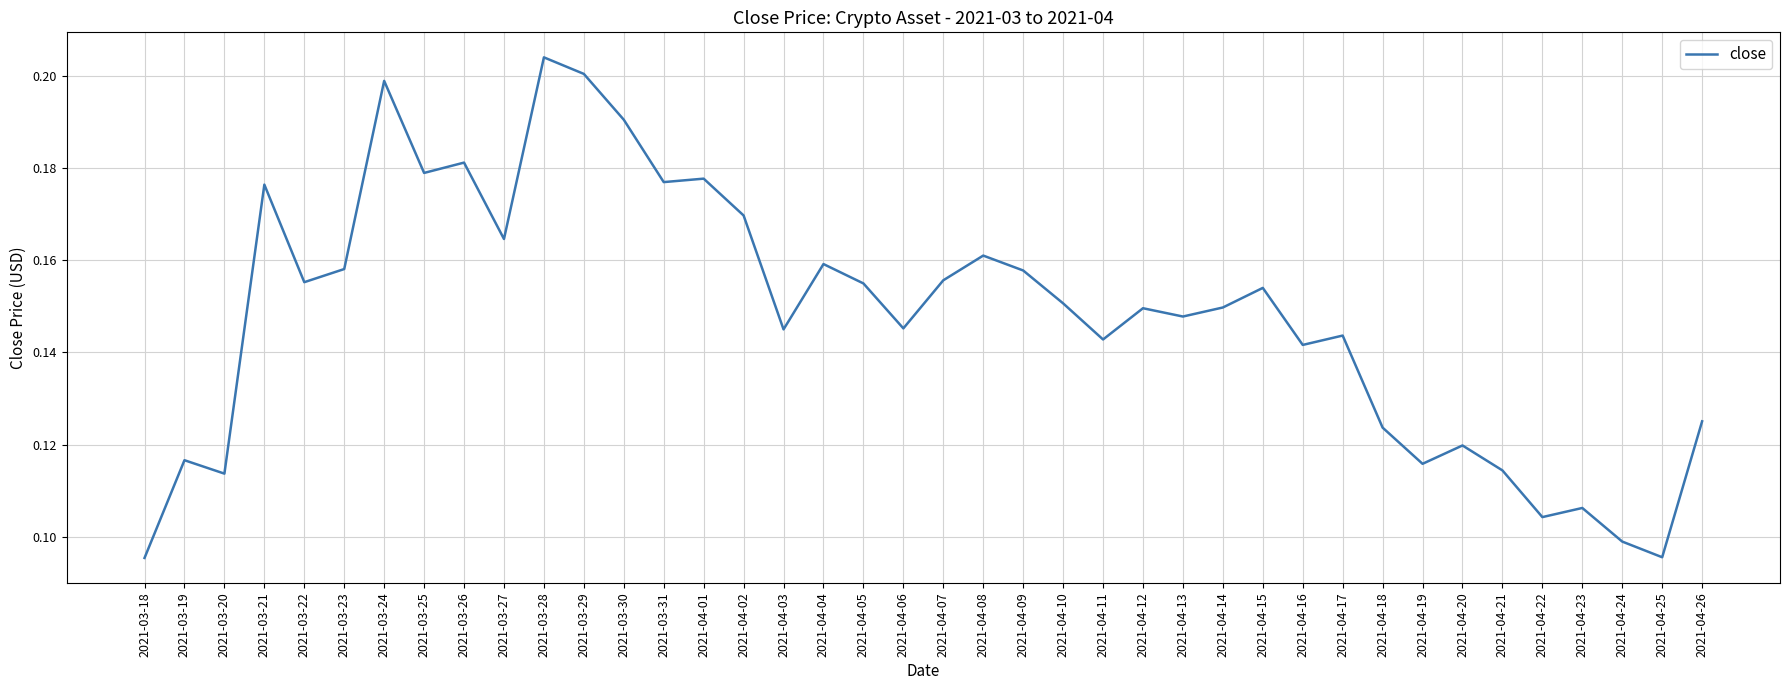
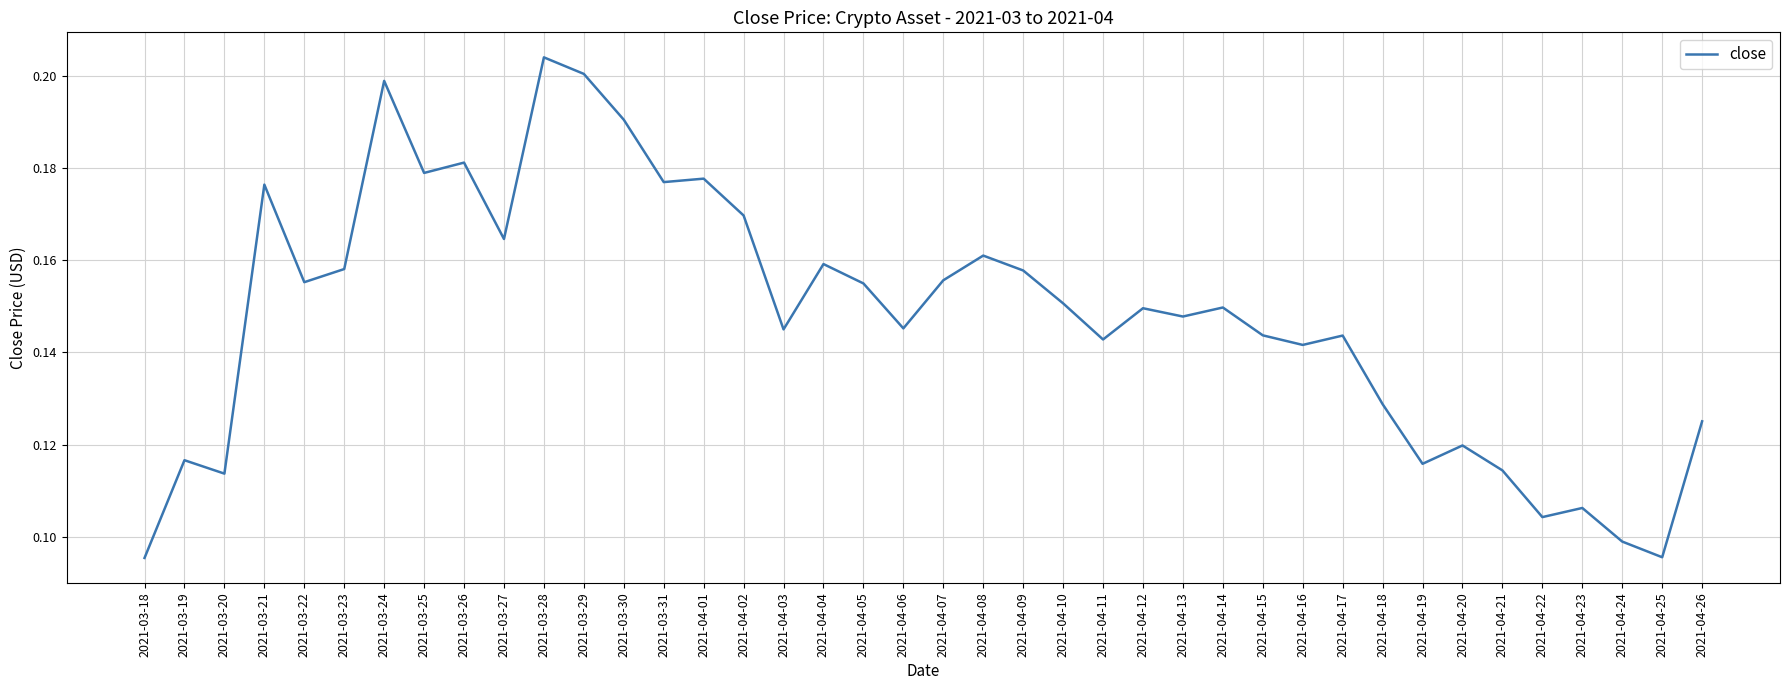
2021-04-15: 0.154 -> 0.144
2021-04-18: 0.124 -> 0.129
